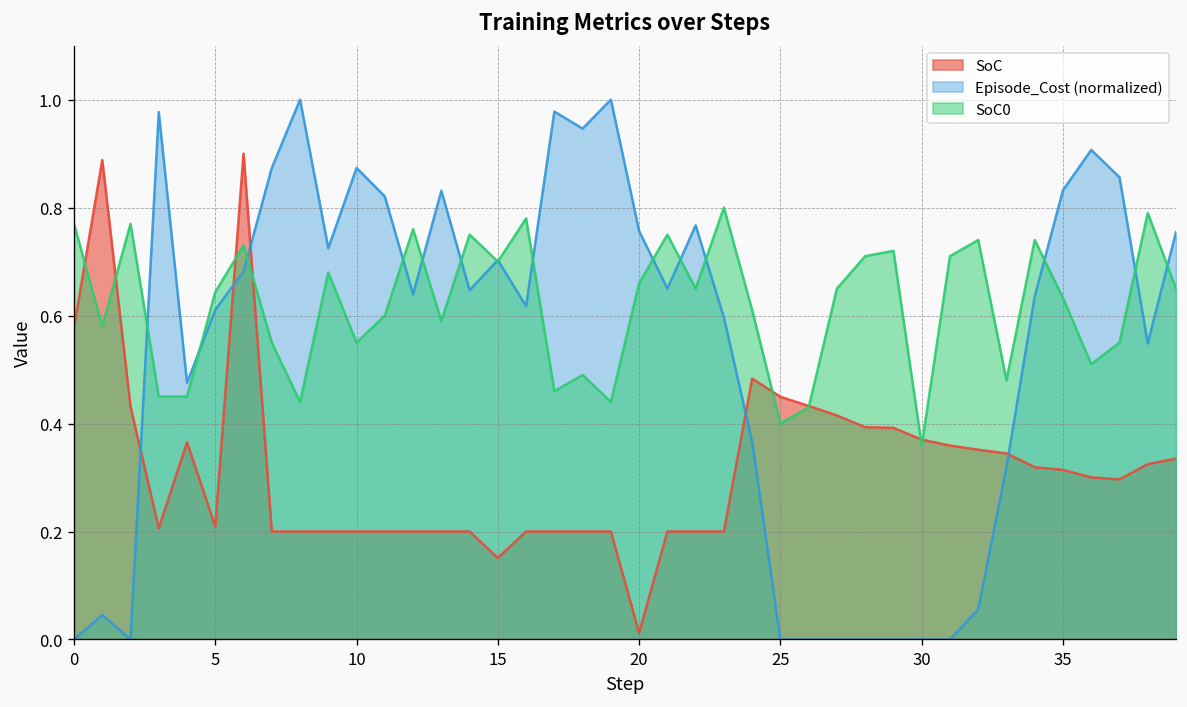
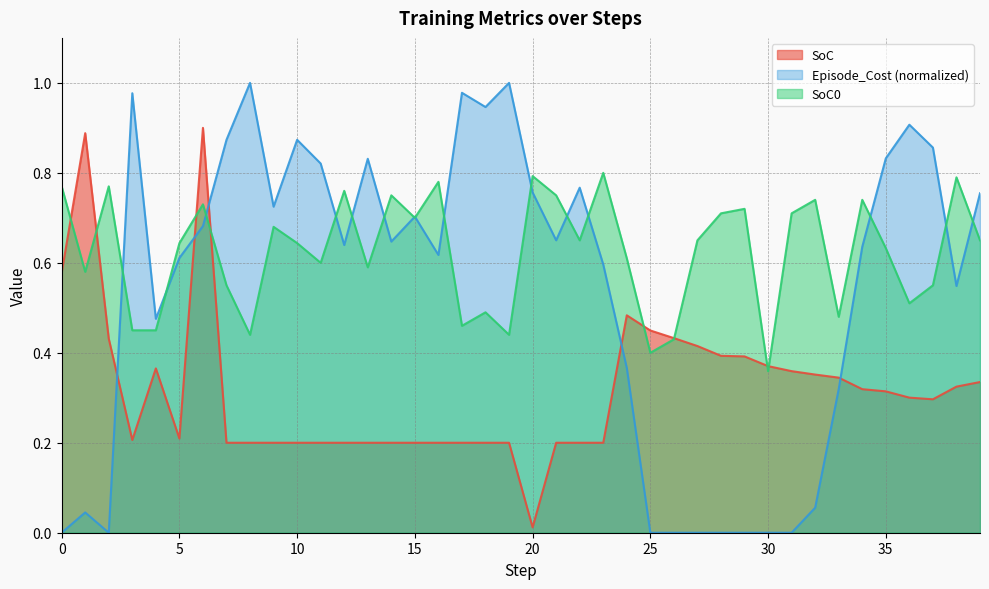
SoC0, 10: 0.55 -> 0.64
SoC, 15: 0.15 -> 0.20
SoC0, 20: 0.66 -> 0.79
